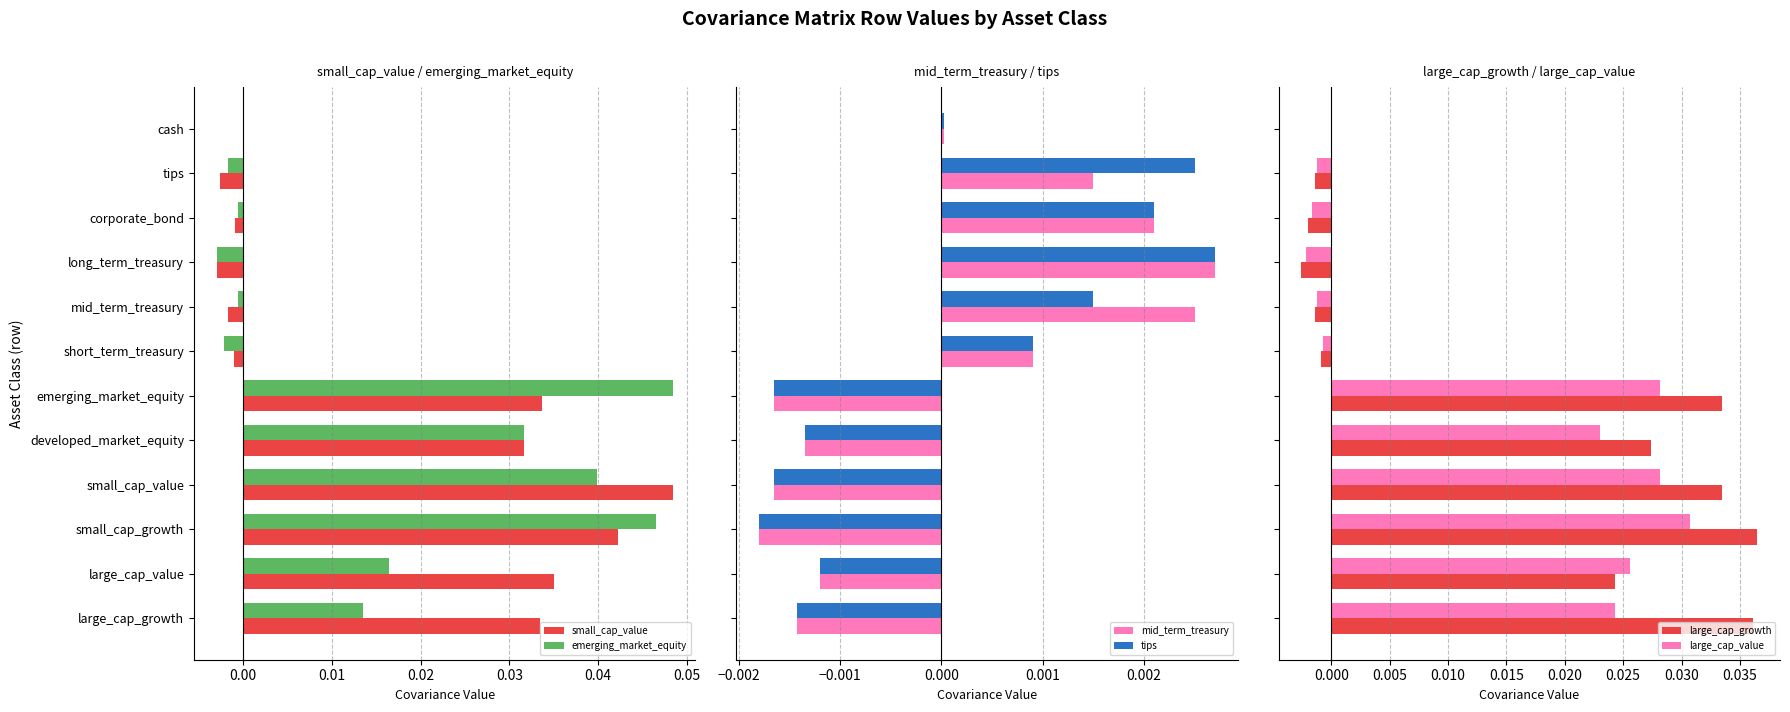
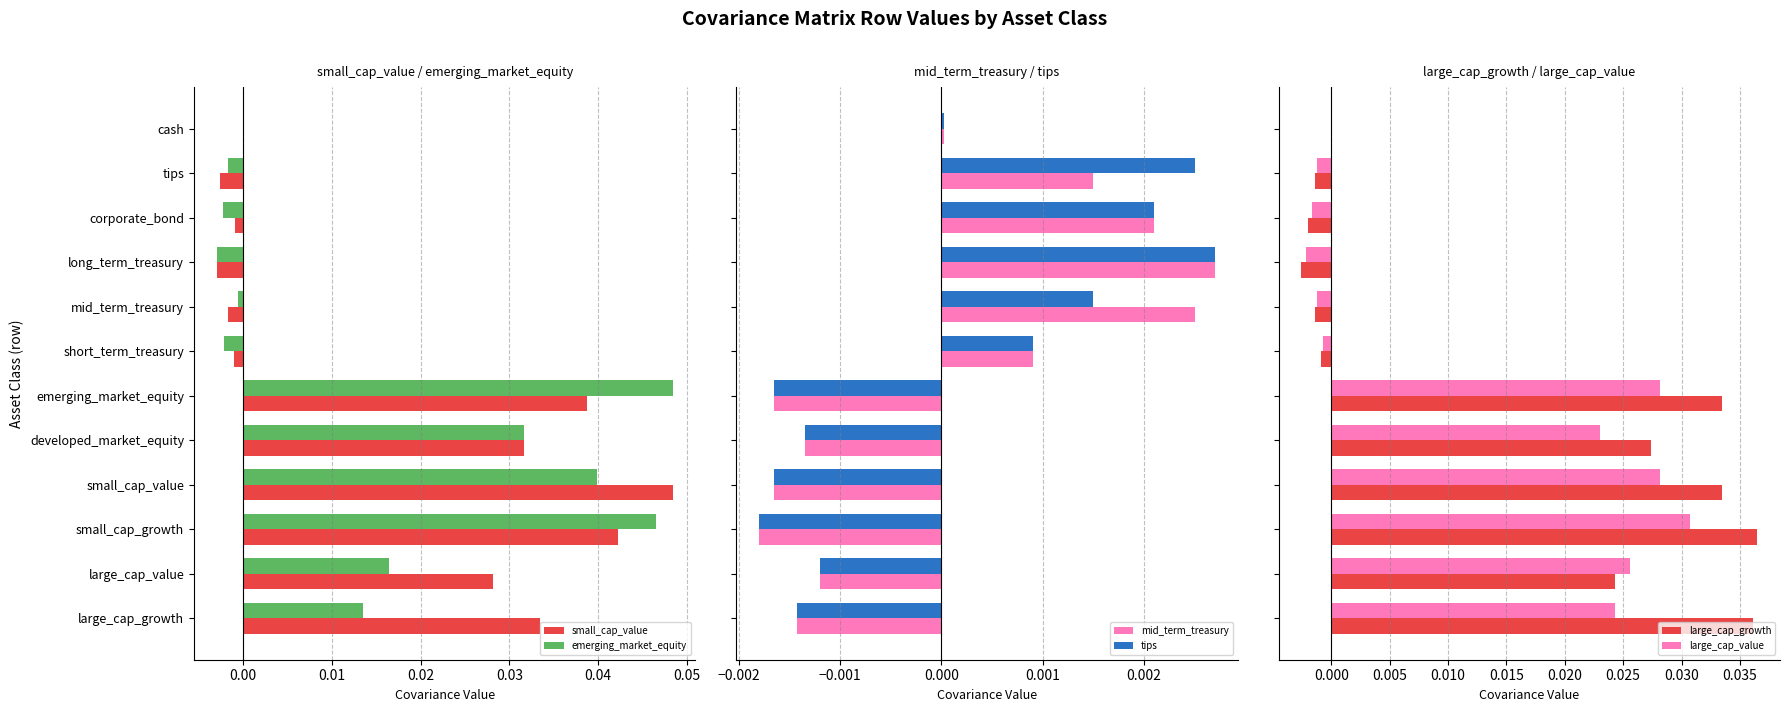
small_cap_value / emerging_market_equity, emerging_market_equity, corporate_bond: -0.001 -> -0.002
small_cap_value / emerging_market_equity, small_cap_value, emerging_market_equity: 0.034 -> 0.039
small_cap_value / emerging_market_equity, small_cap_value, large_cap_value: 0.035 -> 0.028
